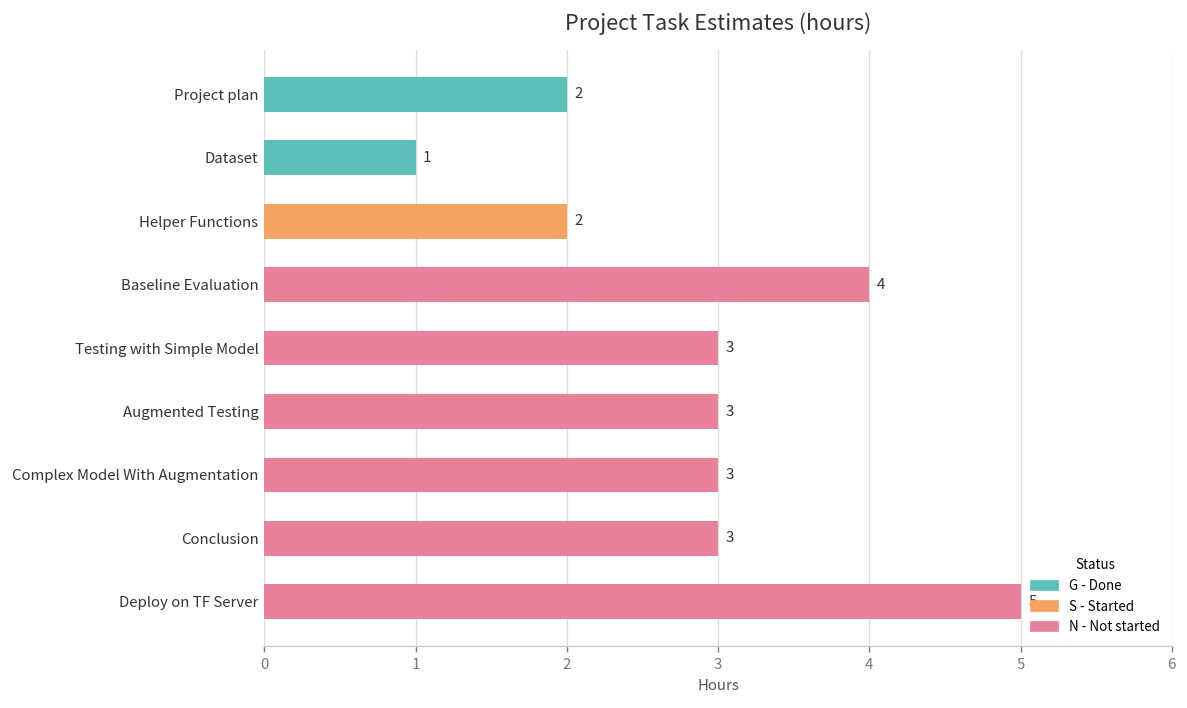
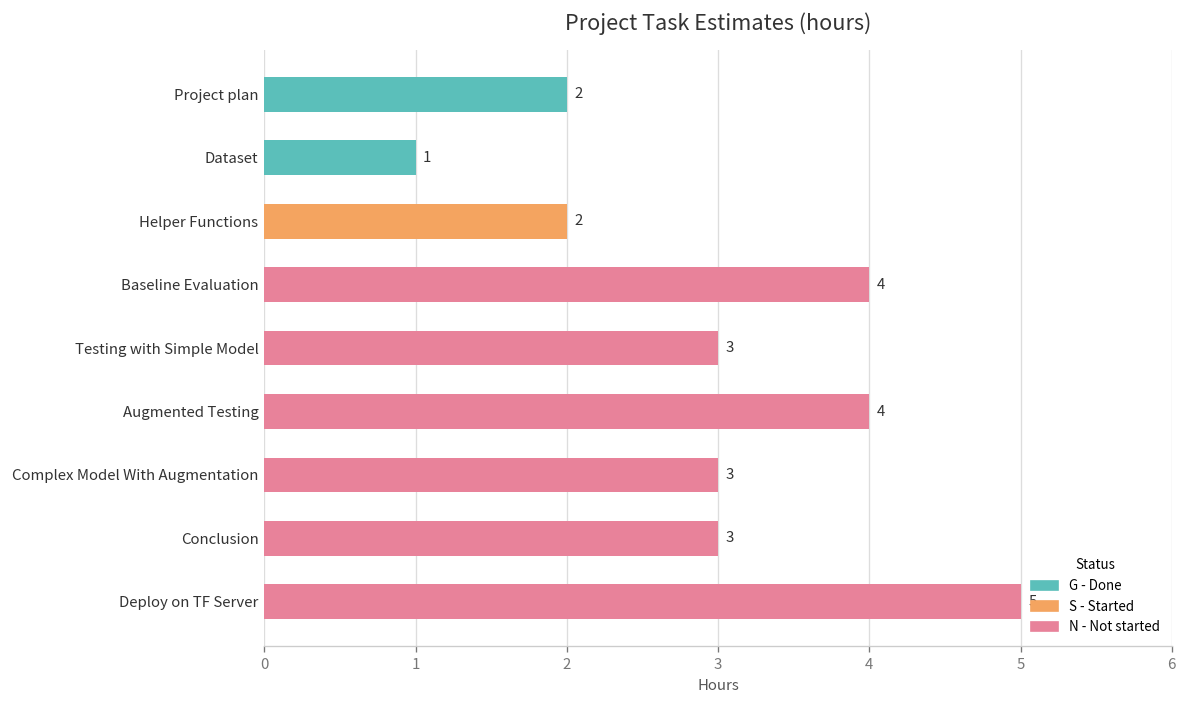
Augmented Testing: 3 -> 4
